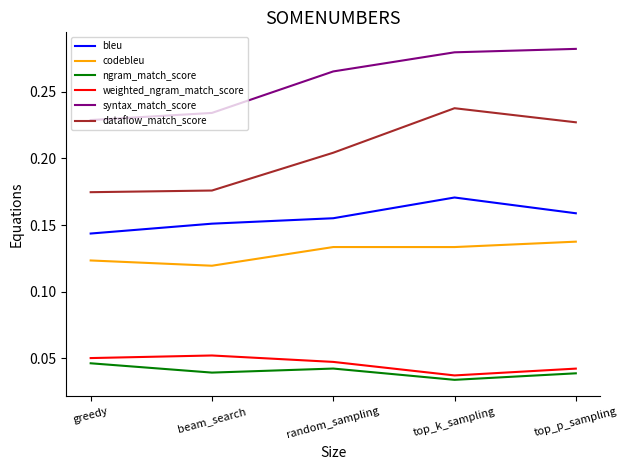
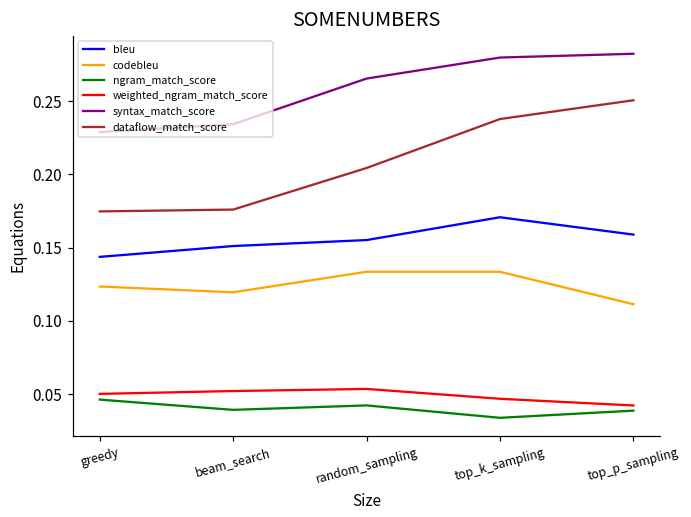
weighted_ngram_match_score, random_sampling: 0.047 -> 0.053
weighted_ngram_match_score, top_k_sampling: 0.037 -> 0.047
codebleu, top_p_sampling: 0.138 -> 0.111
dataflow_match_score, top_p_sampling: 0.227 -> 0.251
